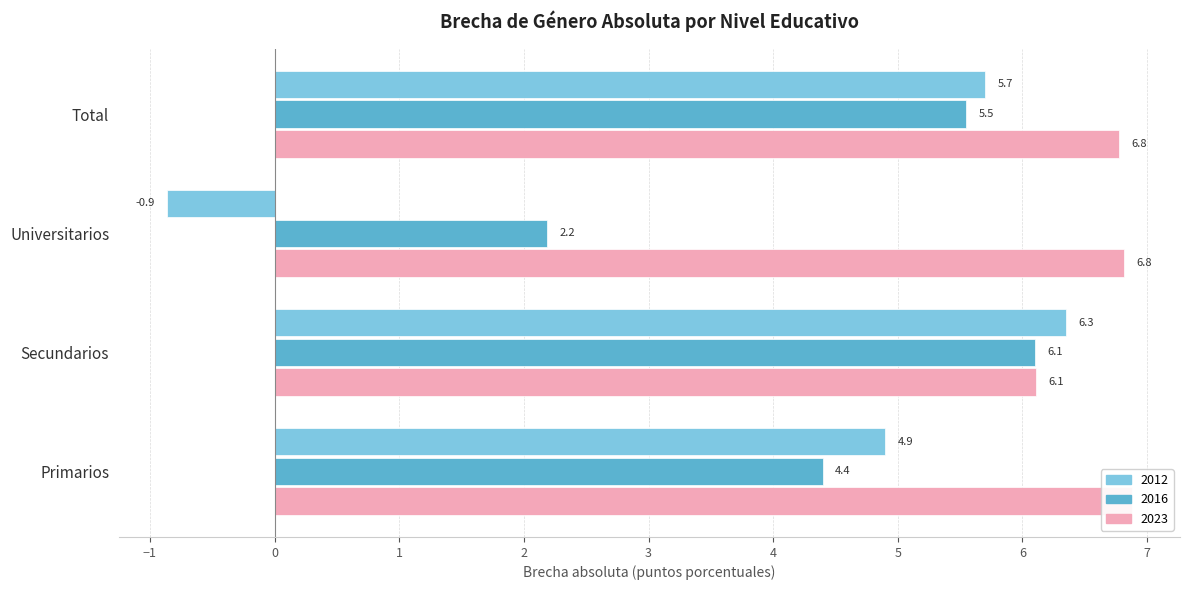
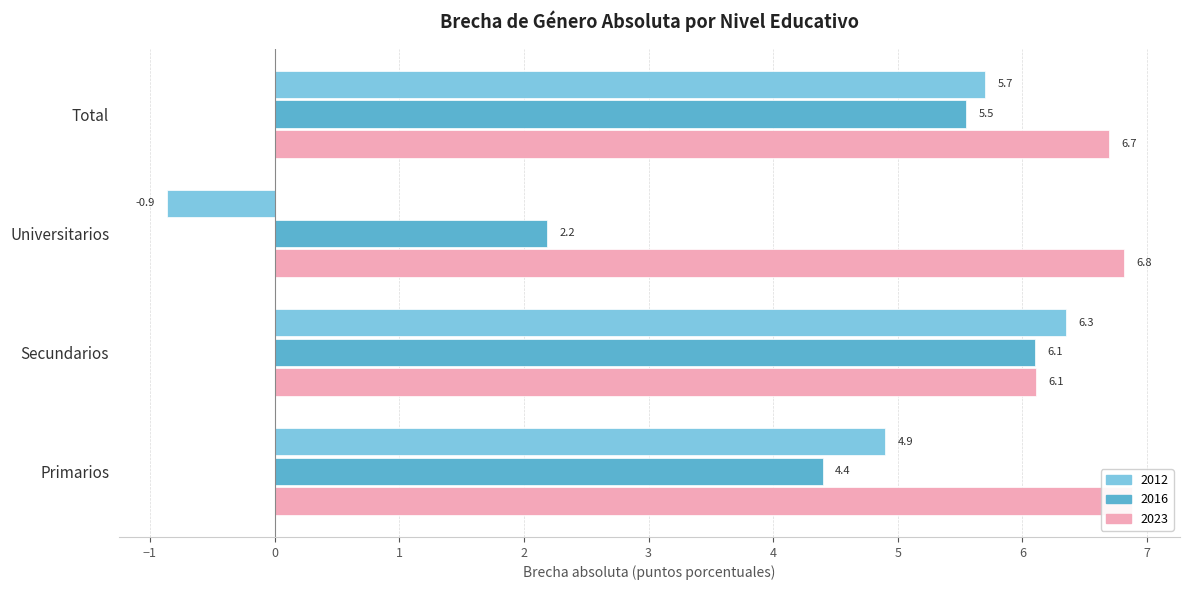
2023, Total: 6.8 -> 6.7
